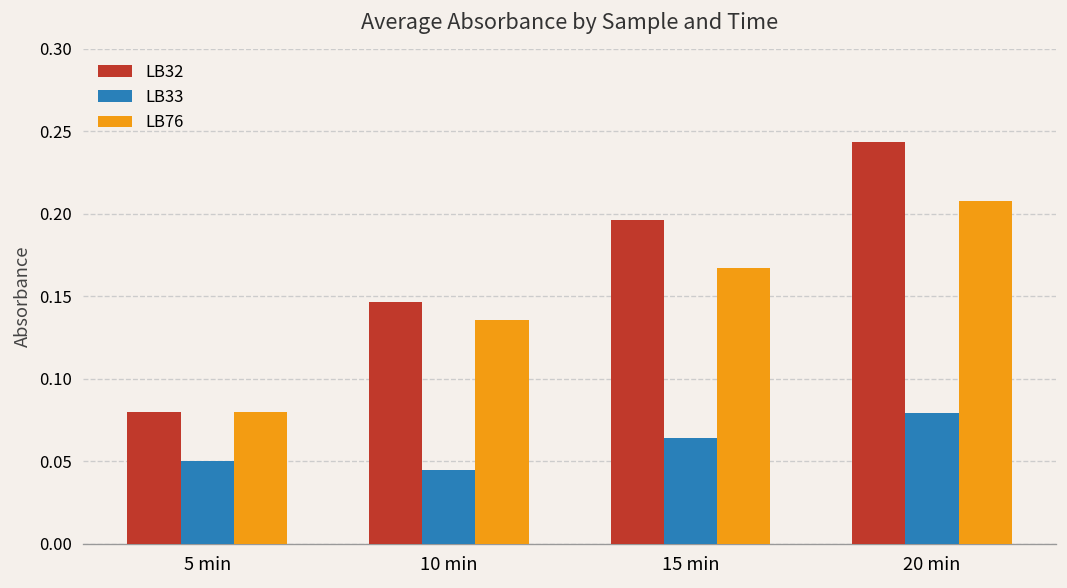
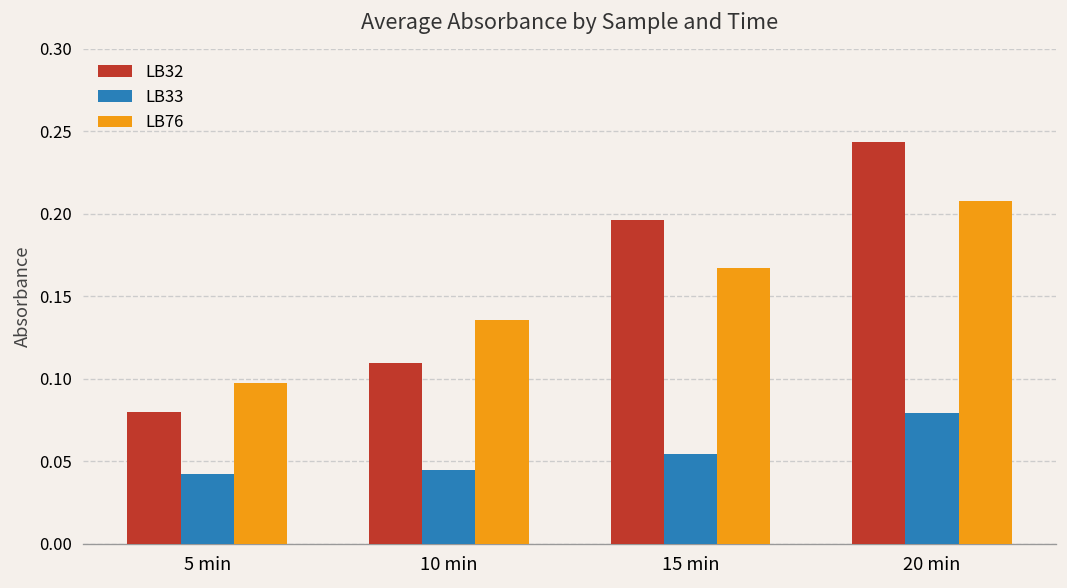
LB33, 5 min: 0.050 -> 0.042
LB76, 5 min: 0.080 -> 0.098
LB32, 10 min: 0.147 -> 0.110
LB33, 15 min: 0.064 -> 0.055
